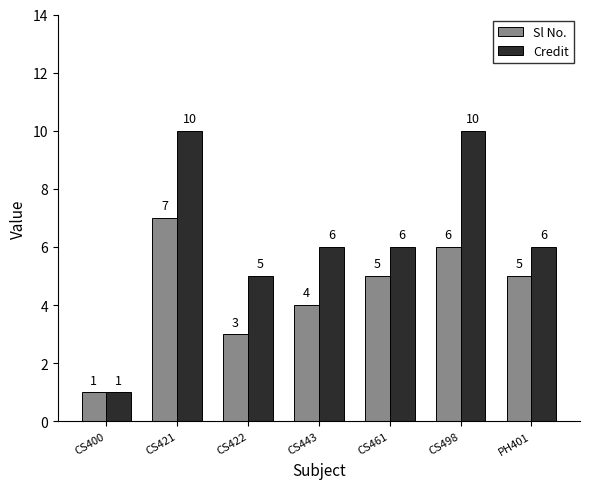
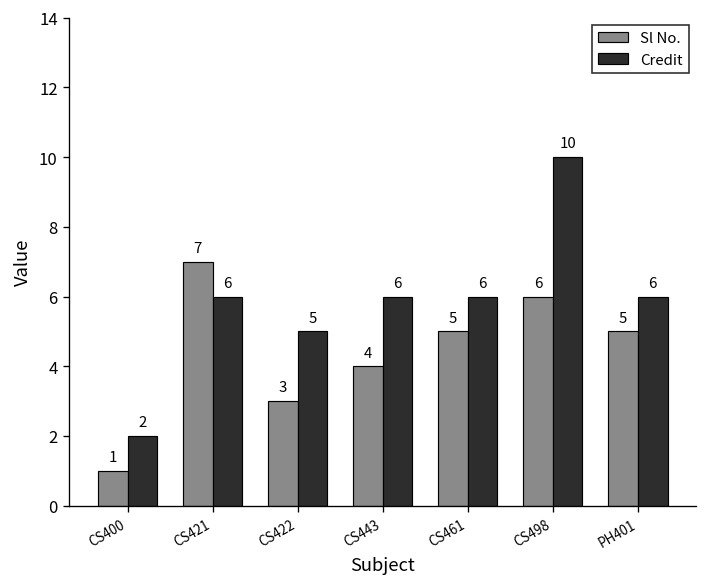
Credit, CS400: 1 -> 2
Credit, CS421: 10 -> 6
